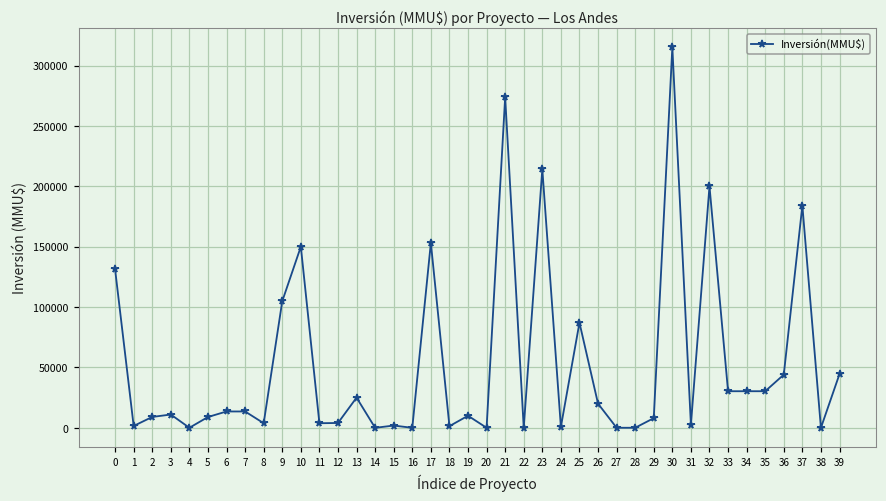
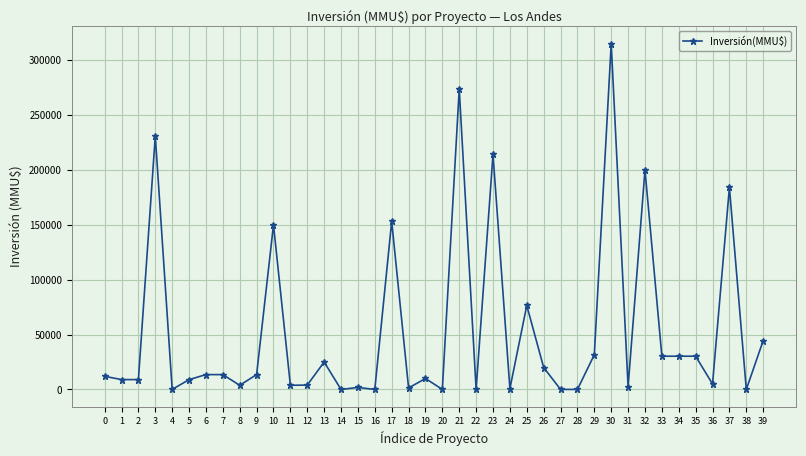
0: 131000 -> 12000
1: 2000 -> 9000
3: 11000 -> 231000
9: 105000 -> 14000
25: 87000 -> 77000
29: 8000 -> 32000
36: 44000 -> 5000
